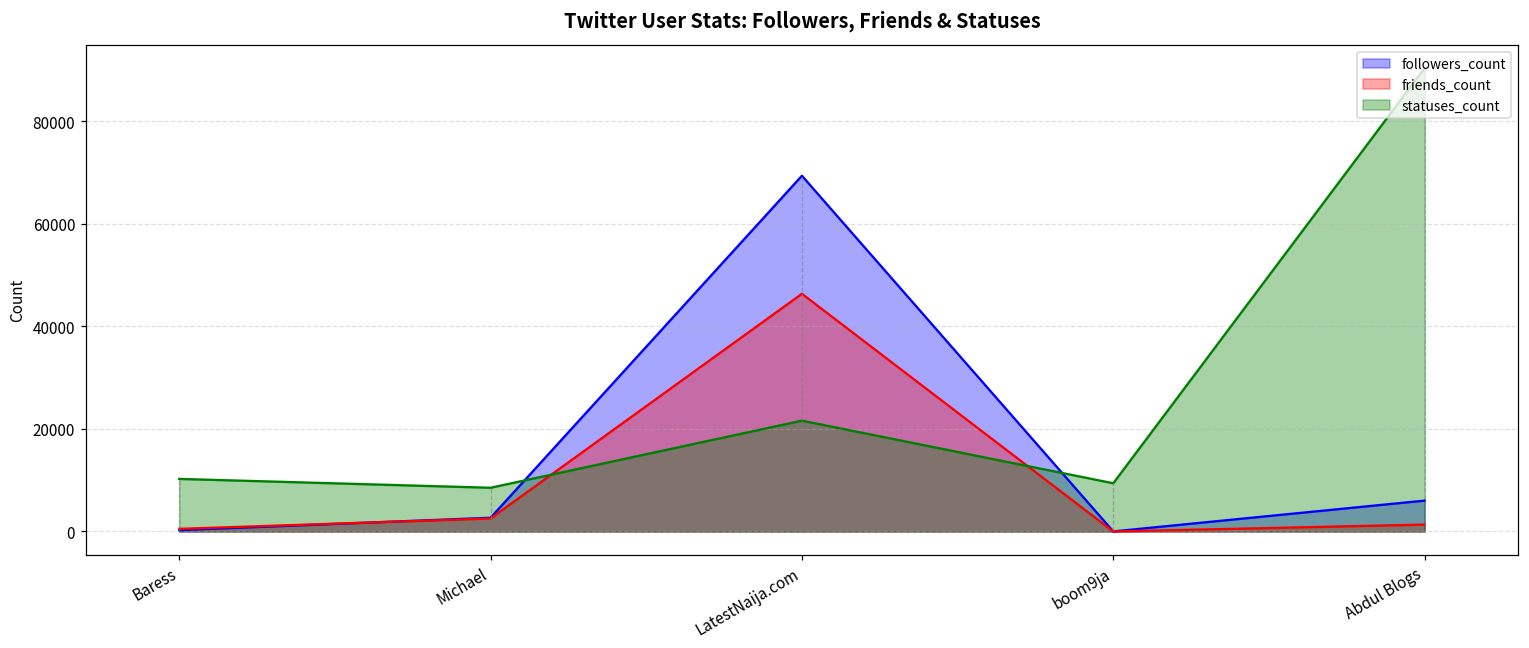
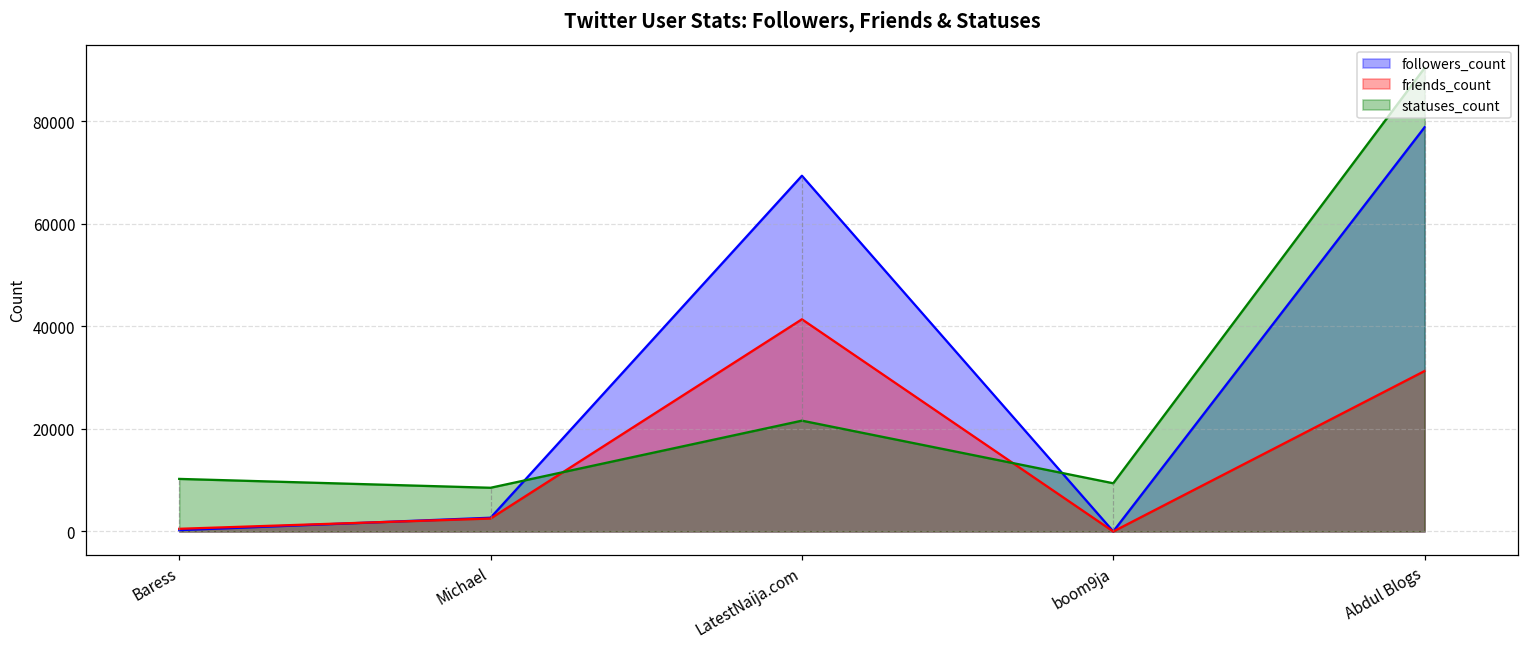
friends_count, LatestNaija.com: 46000 -> 41000
followers_count, Abdul Blogs: 6000 -> 79000
friends_count, Abdul Blogs: 1000 -> 31000
